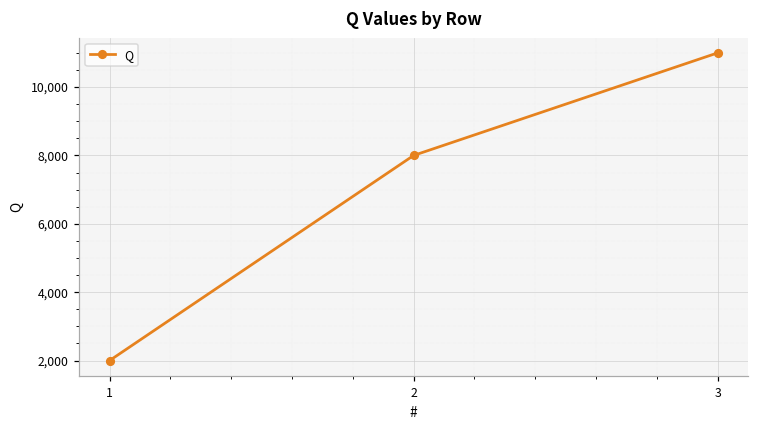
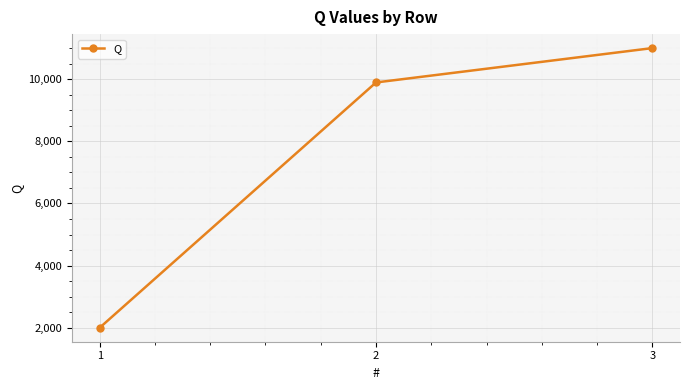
2: 8,000 -> 9,900
